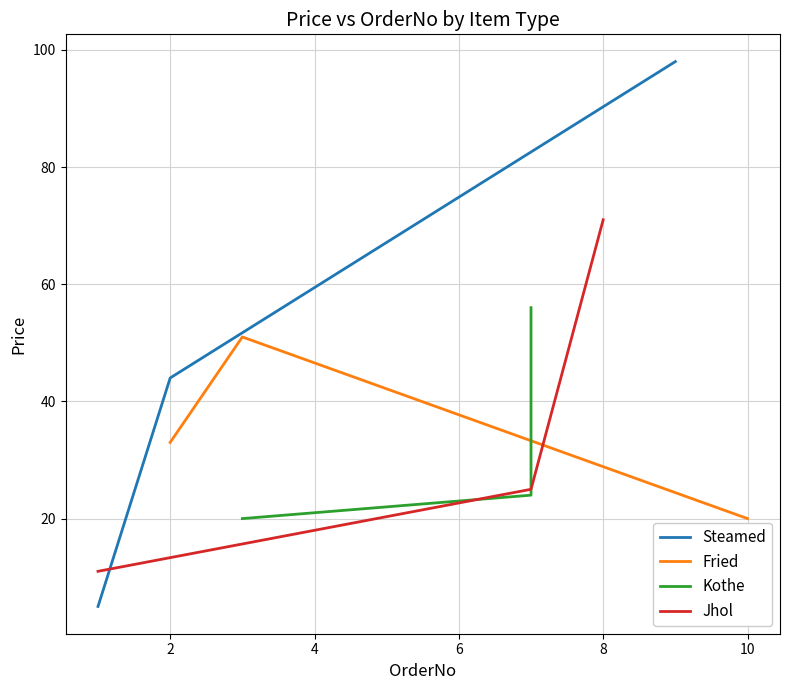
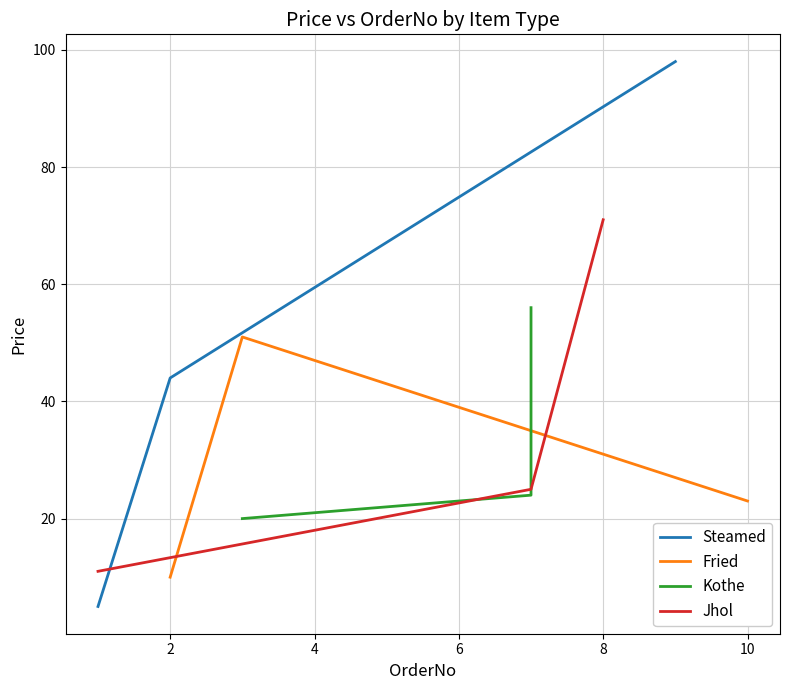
Fried, 2: 33 -> 10
Fried, 10: 20 -> 23
